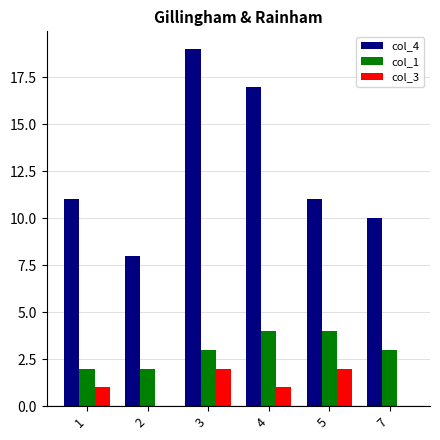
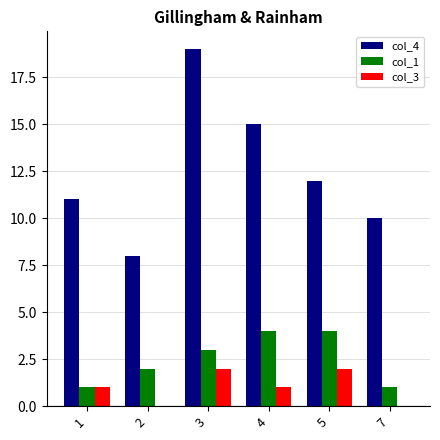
col_1, 1: 2 -> 1
col_4, 4: 17 -> 15
col_4, 5: 11 -> 12
col_1, 7: 3 -> 1
